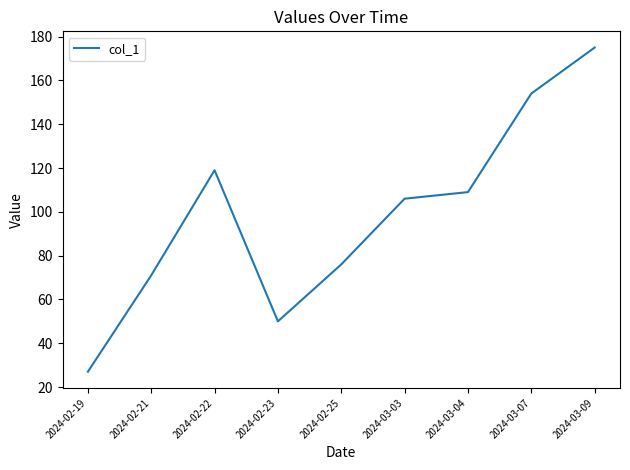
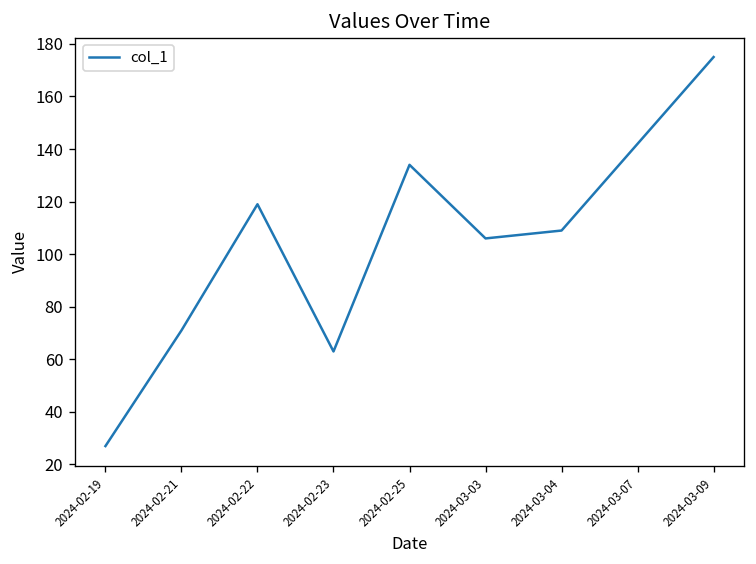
2024-02-23: 50 -> 63
2024-02-25: 76 -> 134
2024-03-07: 154 -> 142
